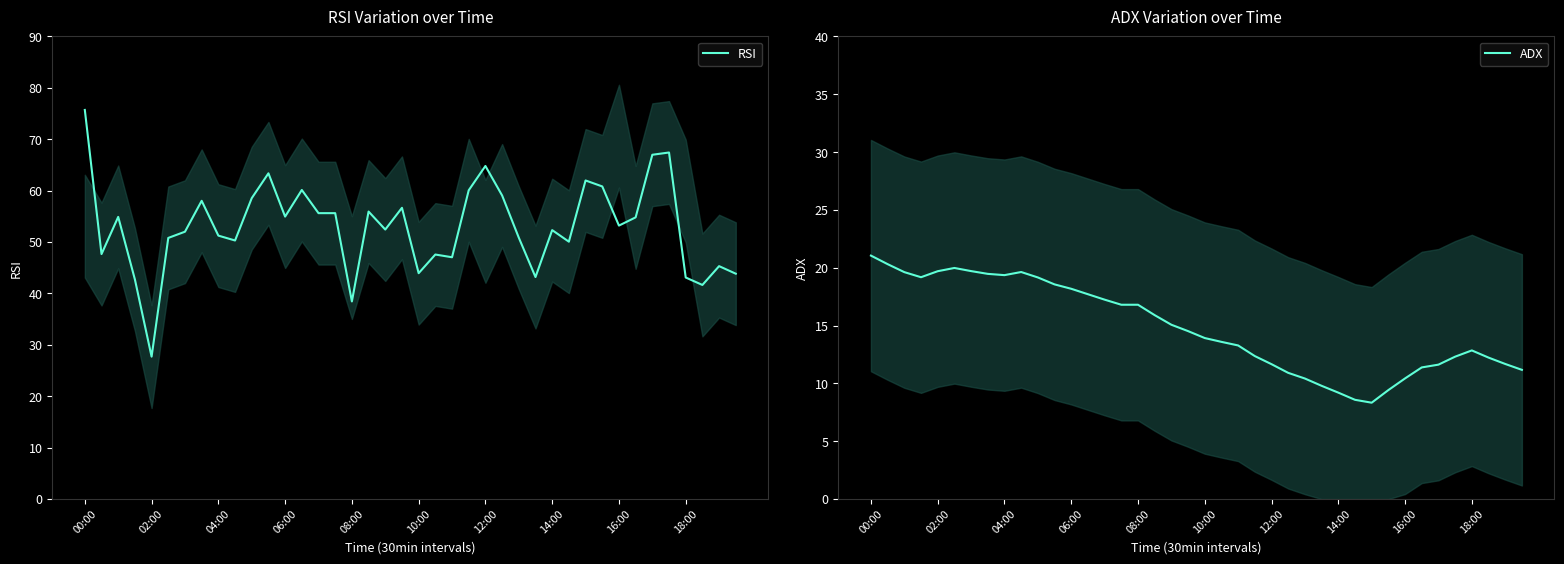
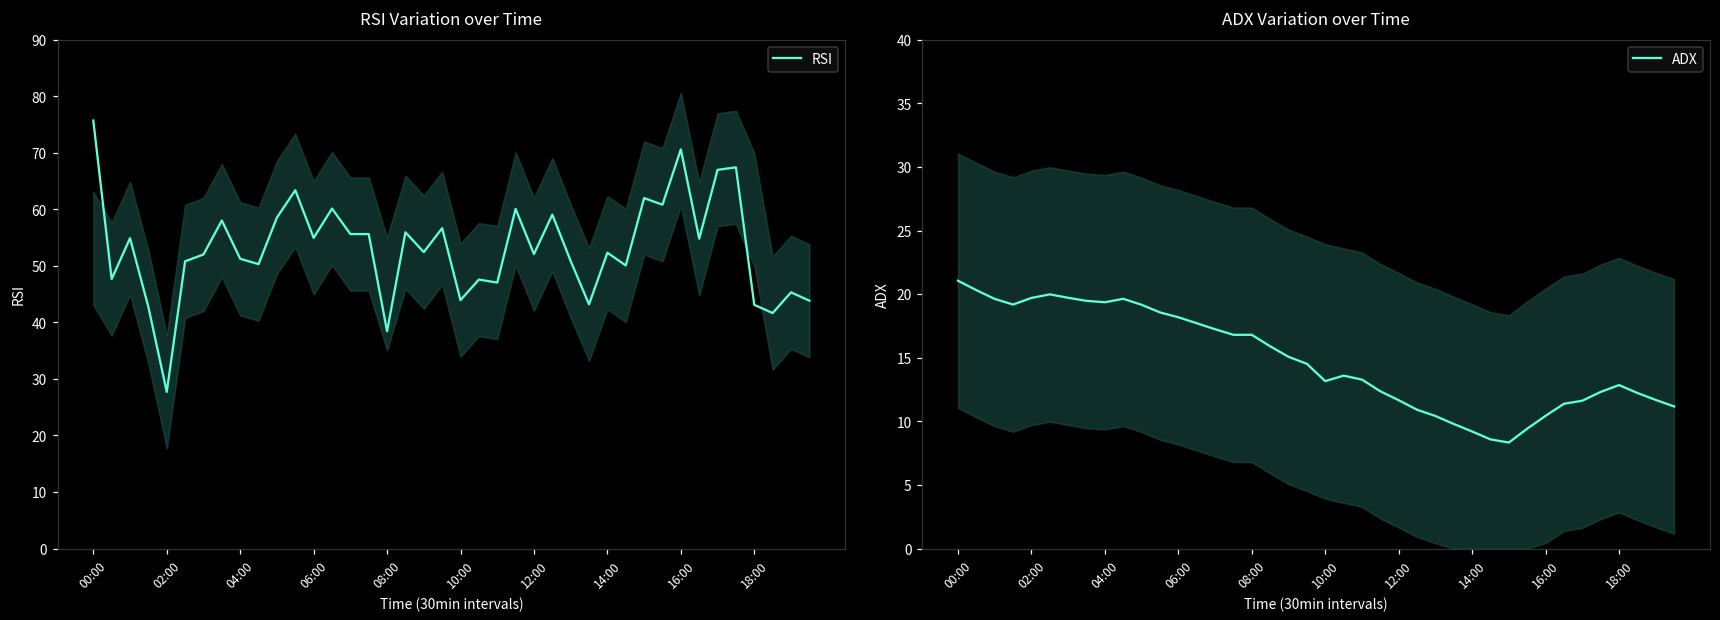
RSI Variation over Time, RSI, 12:00: 65 -> 52
RSI Variation over Time, RSI, 16:00: 53 -> 71
ADX Variation over Time, ADX, 10:00: 13.9 -> 13.2
